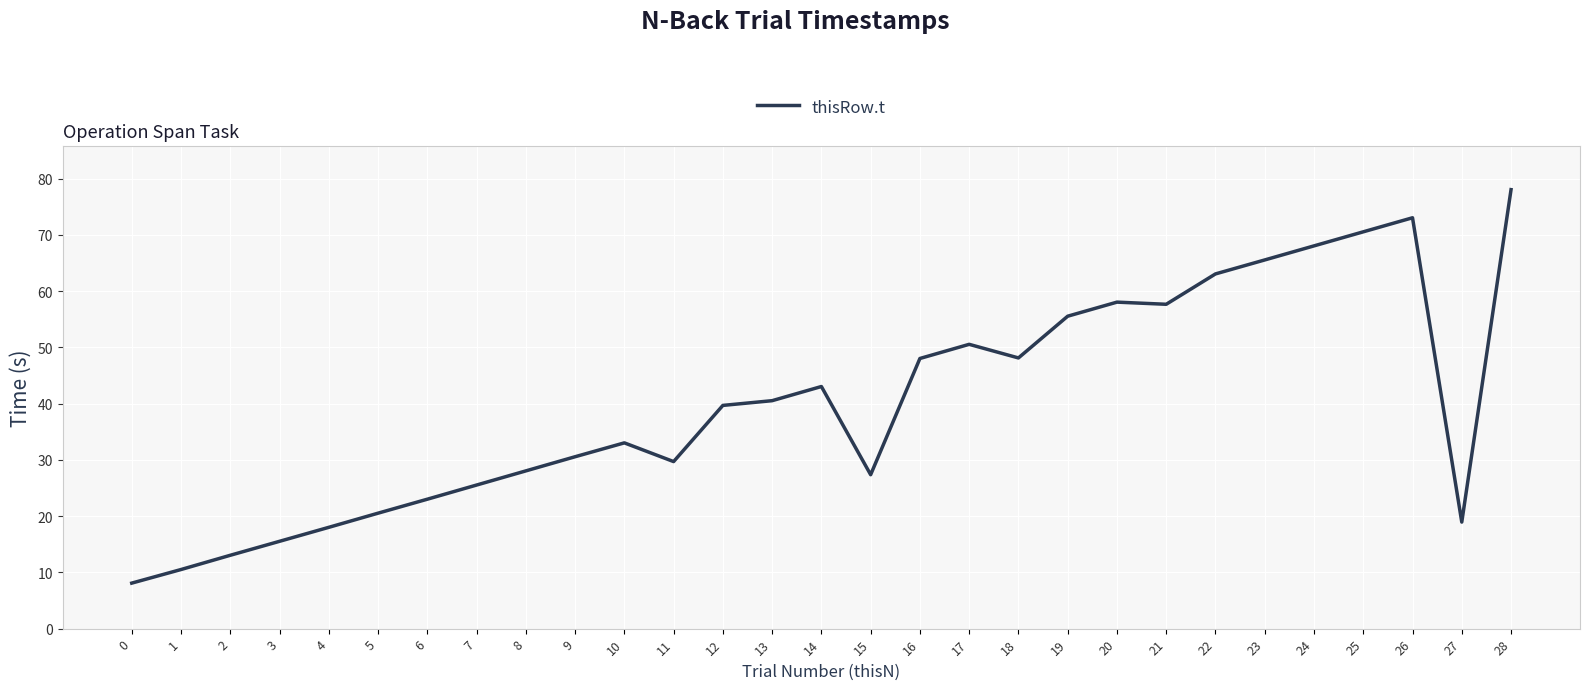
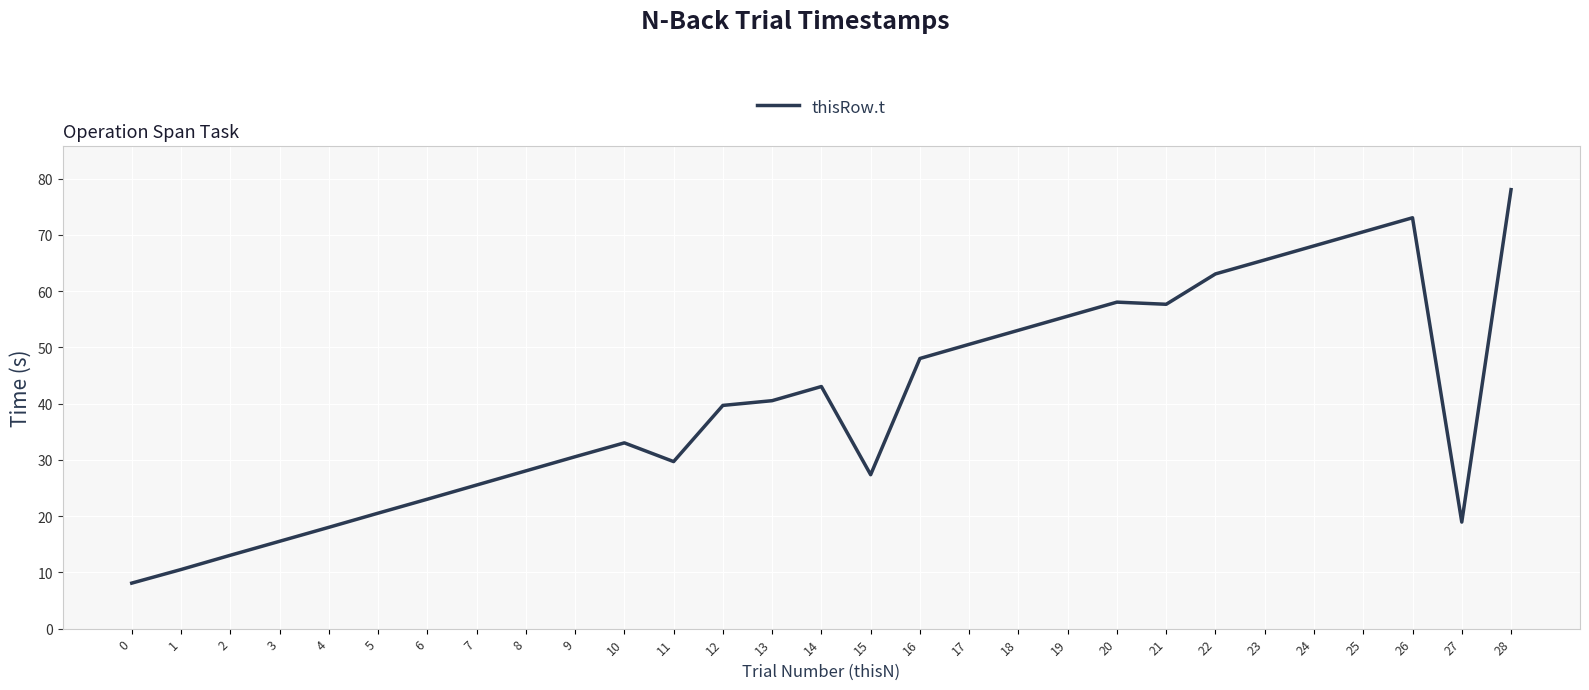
18: 48 -> 53
